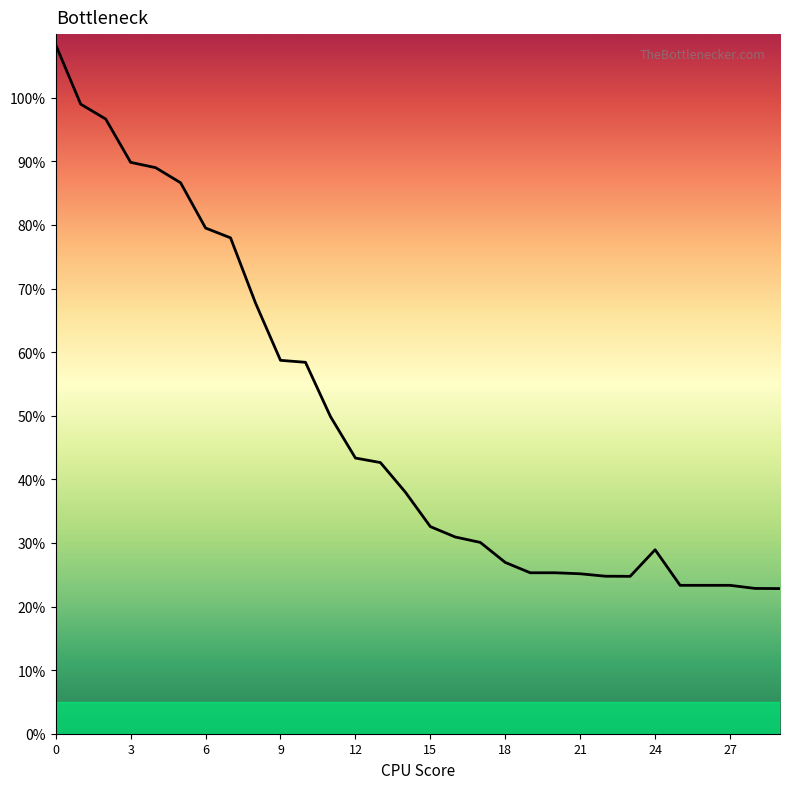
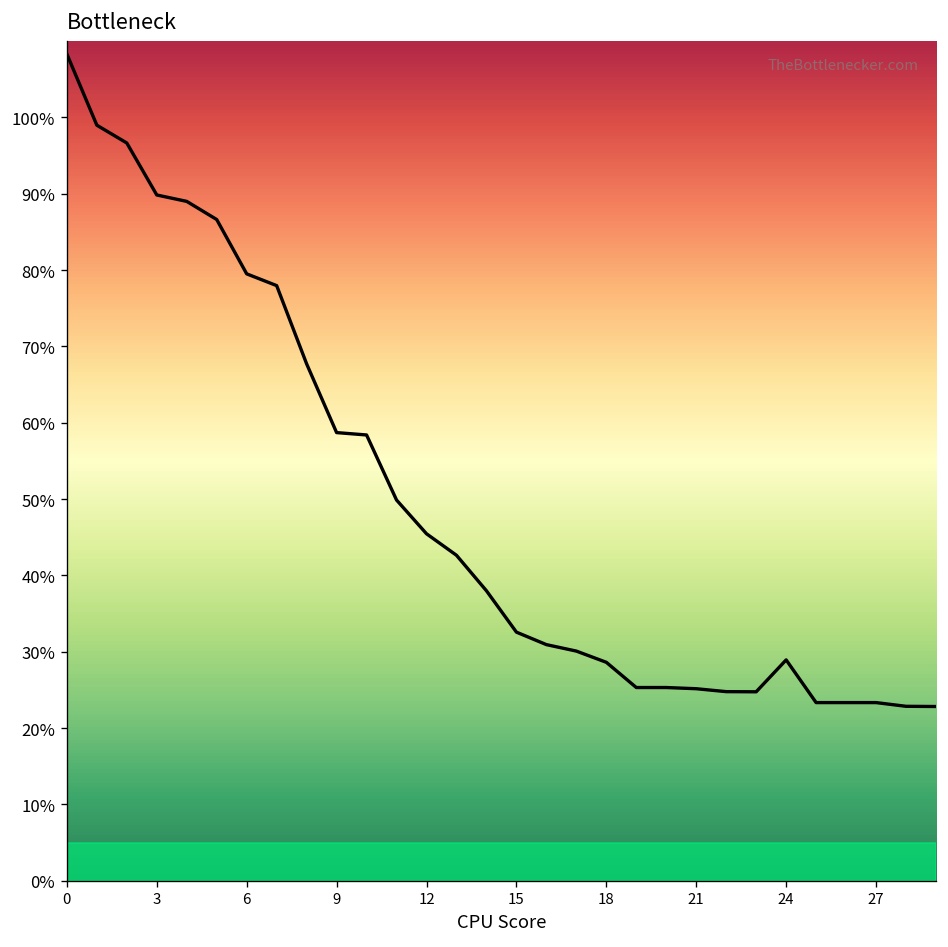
12: 43% -> 45%
18: 27% -> 29%
